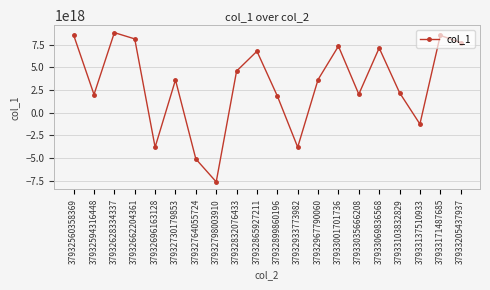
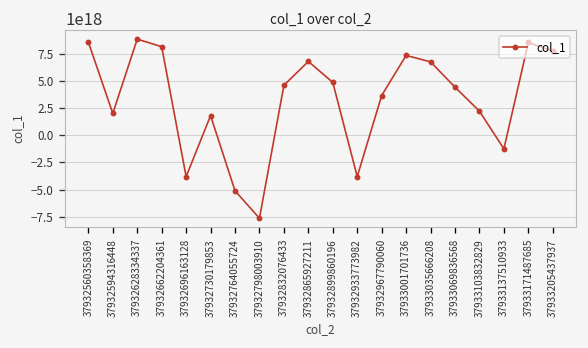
37932730179853: 4000000000000000000 -> 2000000000000000000
37932899860196: 2000000000000000000 -> 5000000000000000000
37933035666208: 2000000000000000000 -> 7000000000000000000
37933069836568: 7000000000000000000 -> 4000000000000000000
